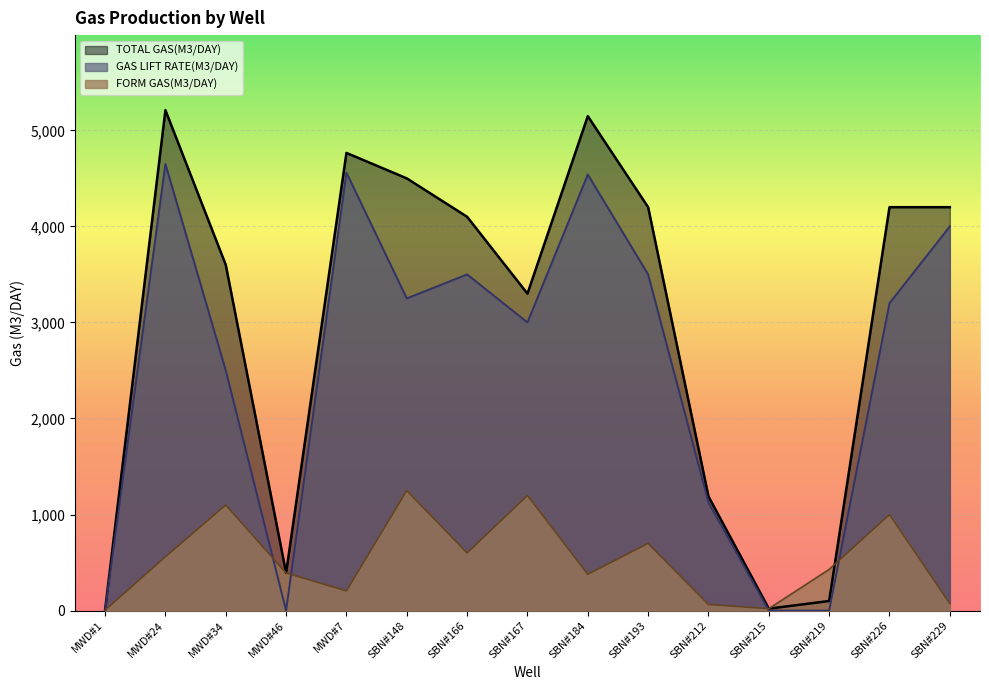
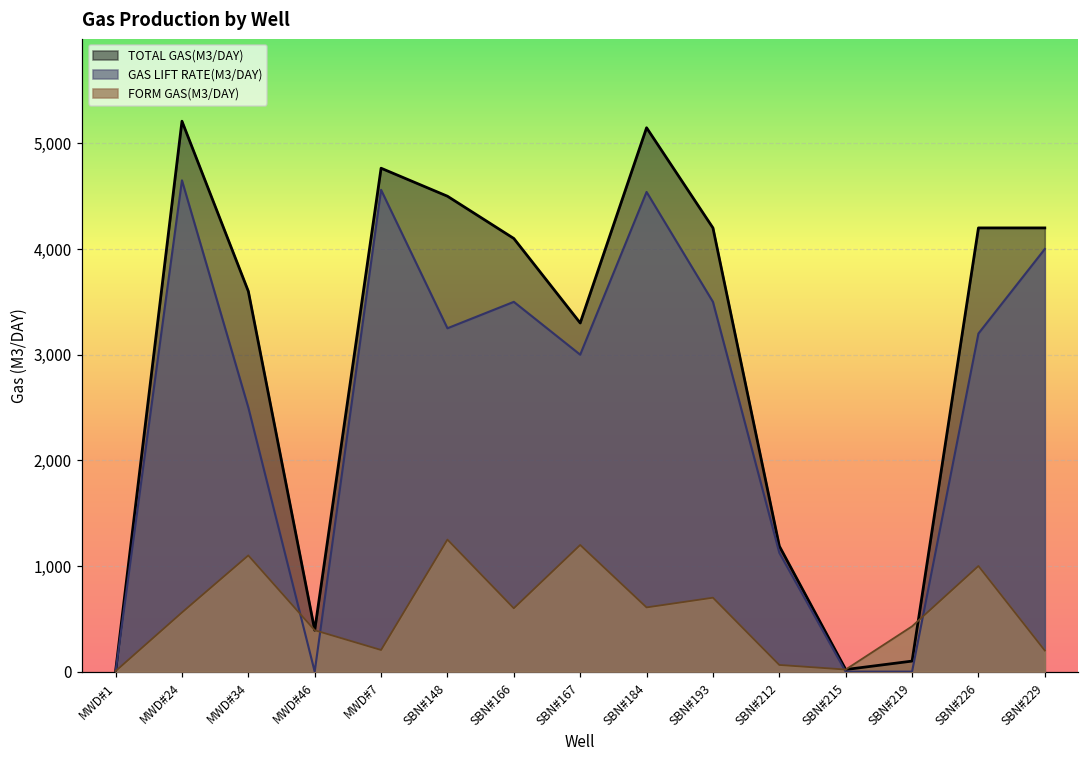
FORM GAS(M3/DAY), SBN#184: 400 -> 600
FORM GAS(M3/DAY), SBN#229: 100 -> 200
